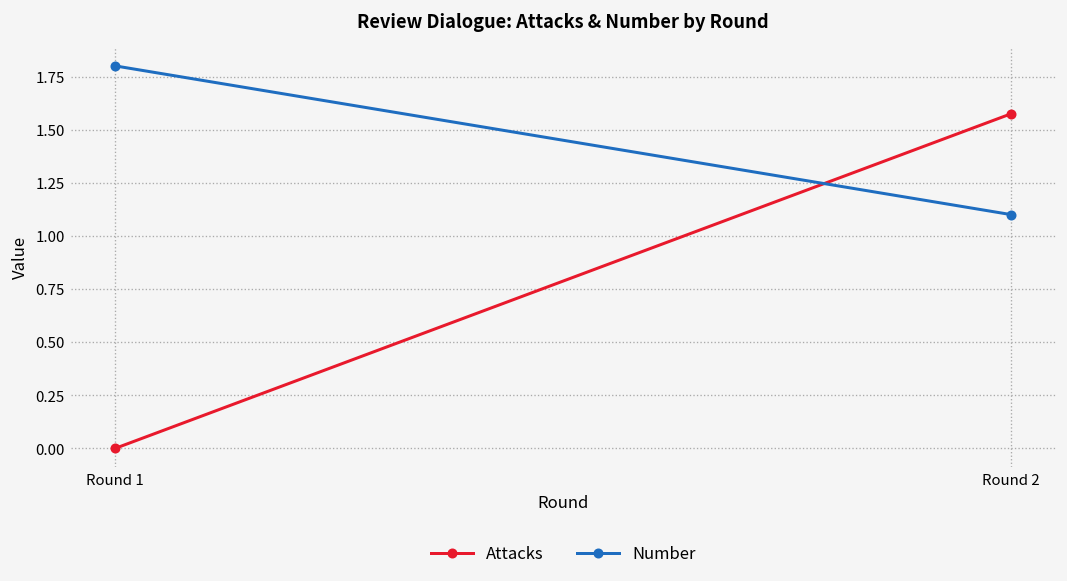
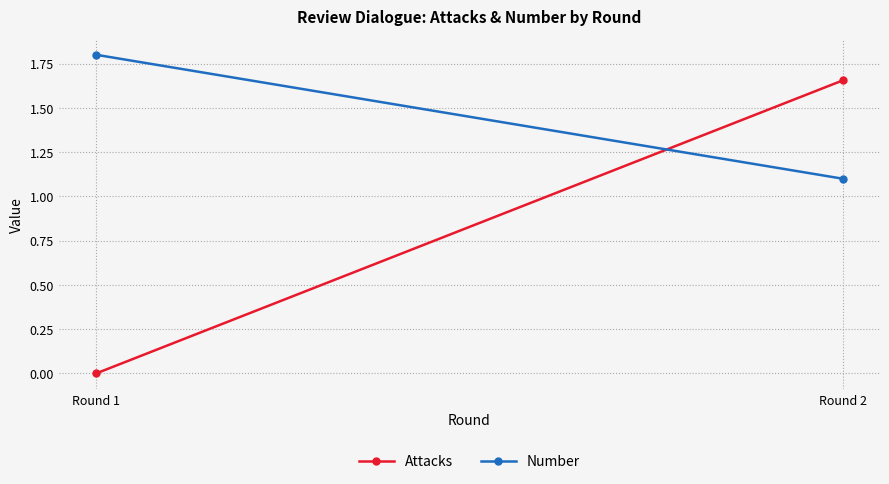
Attacks, Round 2: 1.58 -> 1.66
